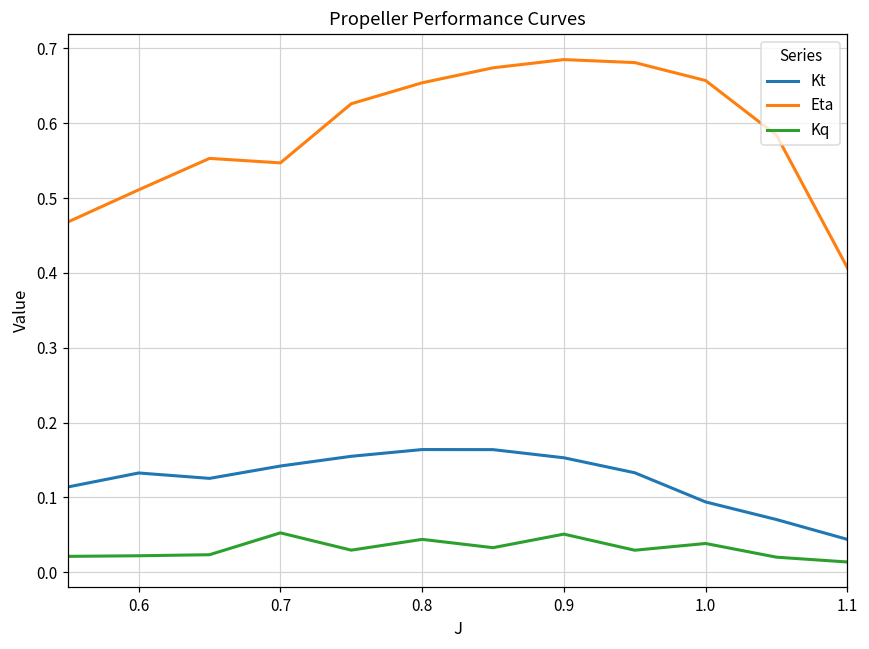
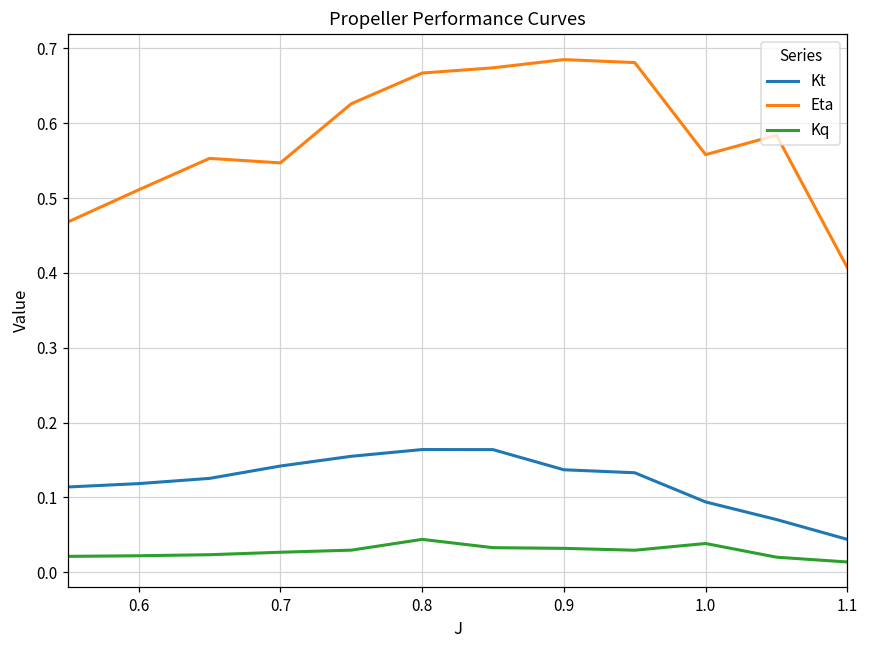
Kt, 0.6: 0.13 -> 0.12
Kq, 0.7: 0.05 -> 0.03
Eta, 0.8: 0.65 -> 0.67
Kt, 0.9: 0.15 -> 0.14
Kq, 0.9: 0.05 -> 0.03
Eta, 1.0: 0.66 -> 0.56
